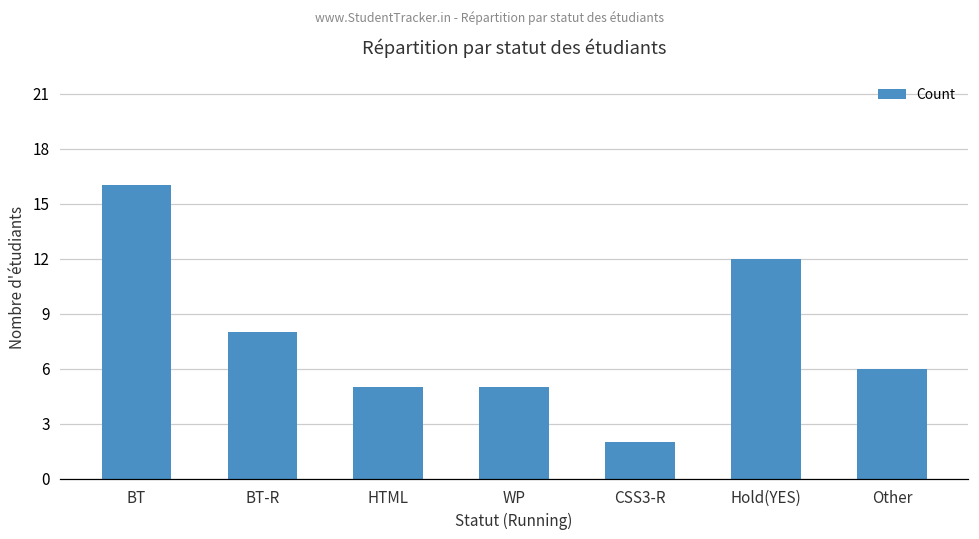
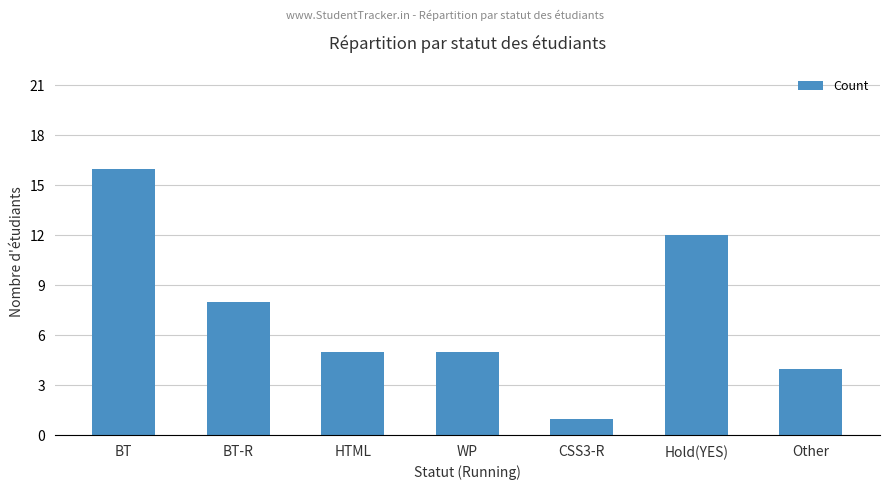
CSS3-R: 2 -> 1
Other: 6 -> 4
